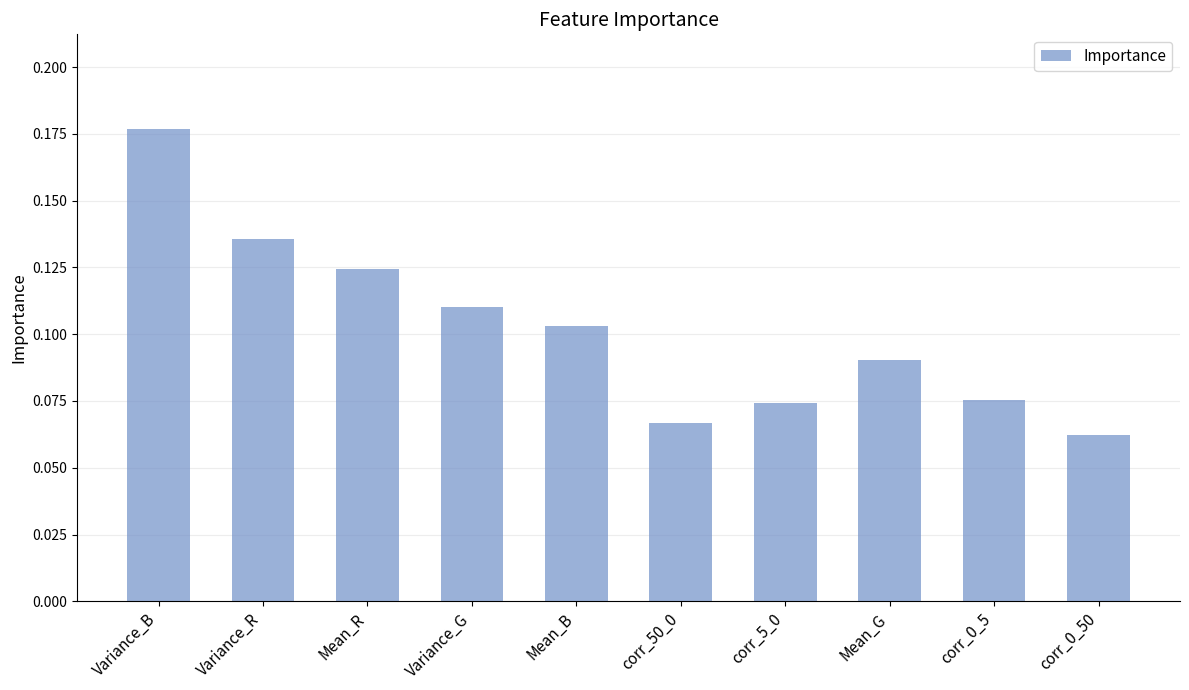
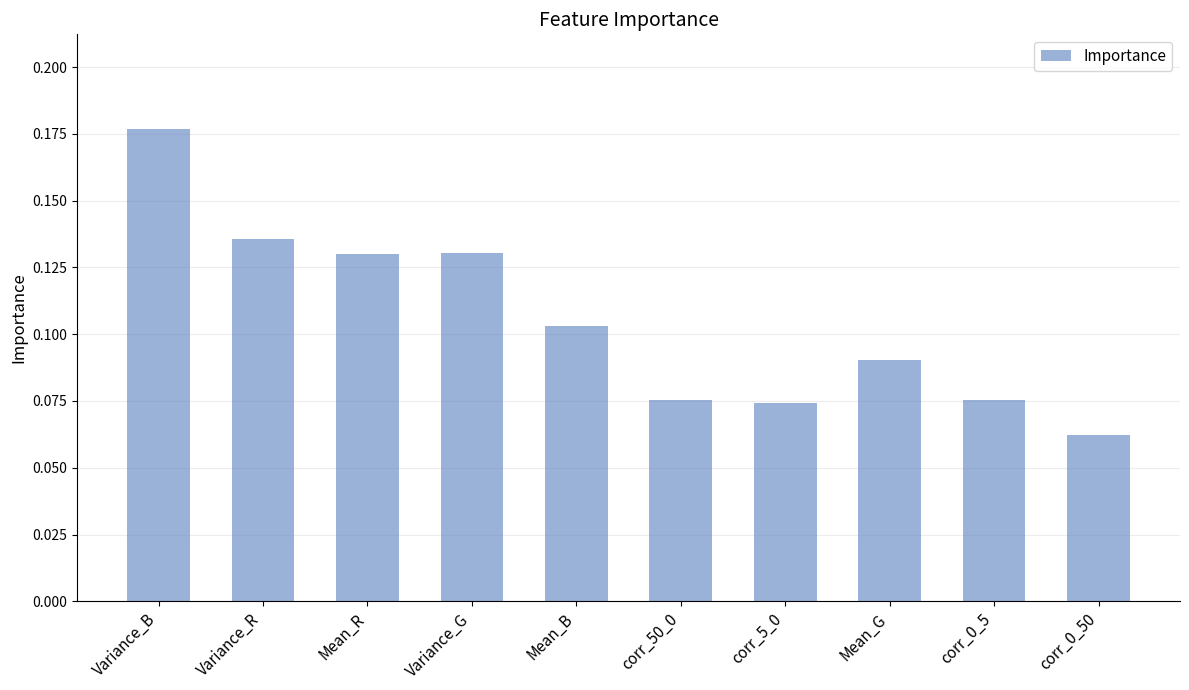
Mean_R: 0.124 -> 0.130
Variance_G: 0.110 -> 0.131
corr_50_0: 0.067 -> 0.075
